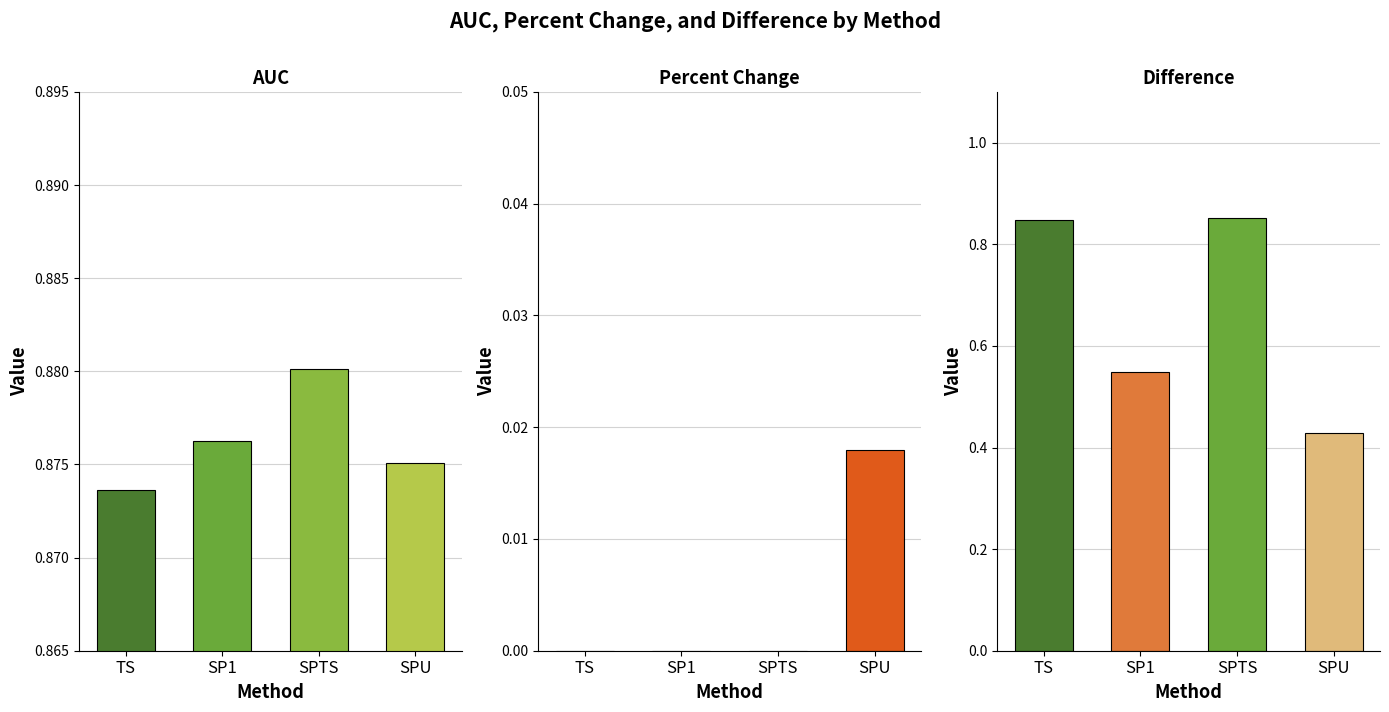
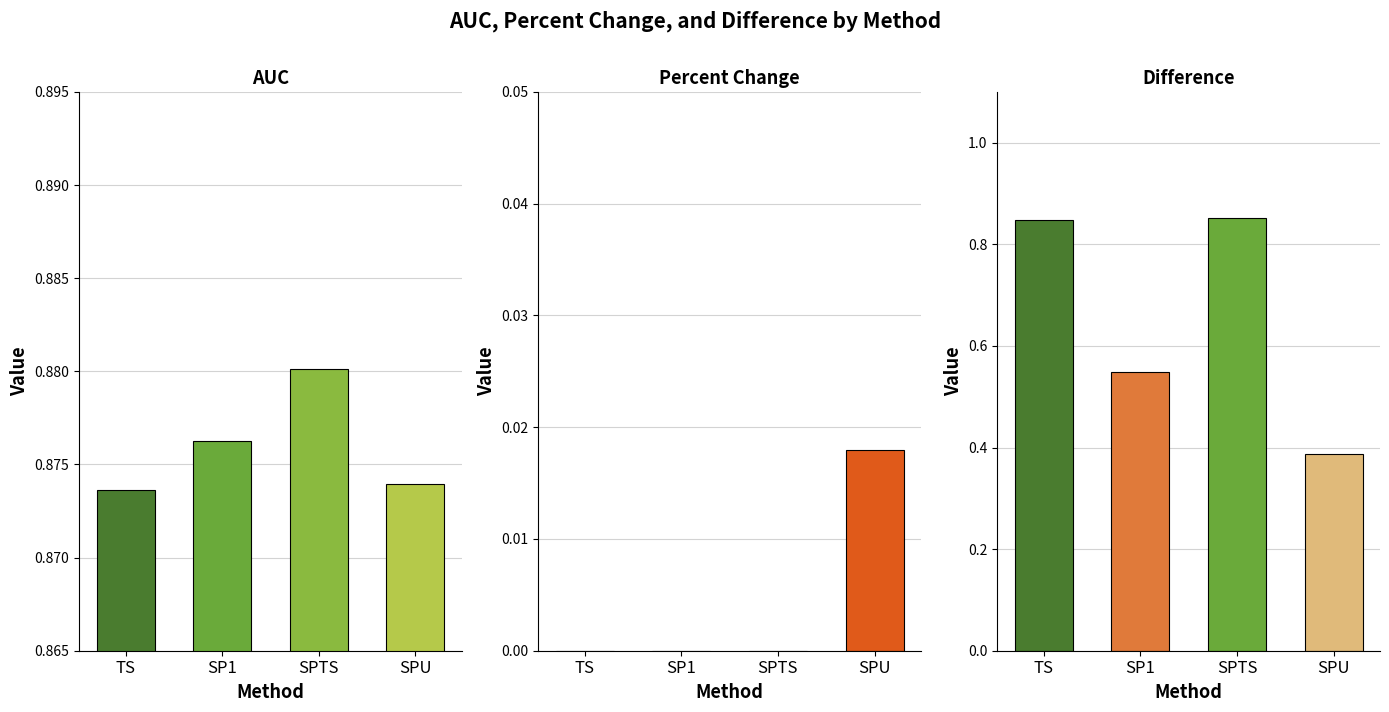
AUC, SPU: 0.8751 -> 0.8739
Difference, SPU: 0.43 -> 0.39
